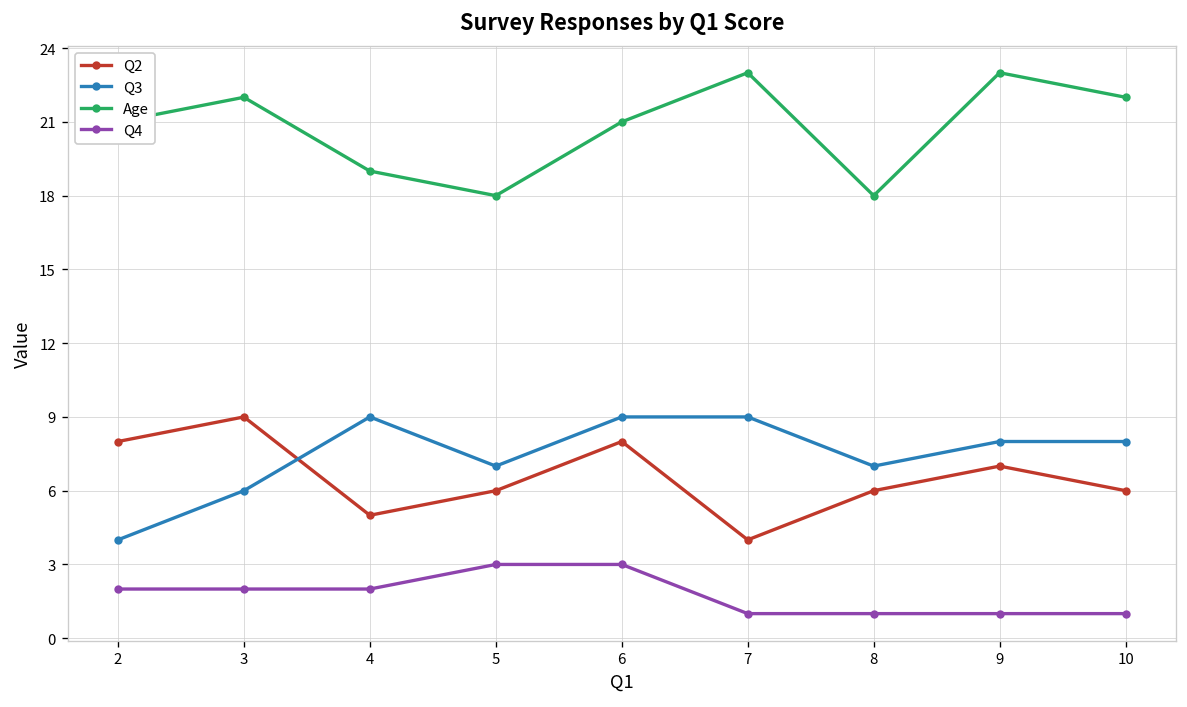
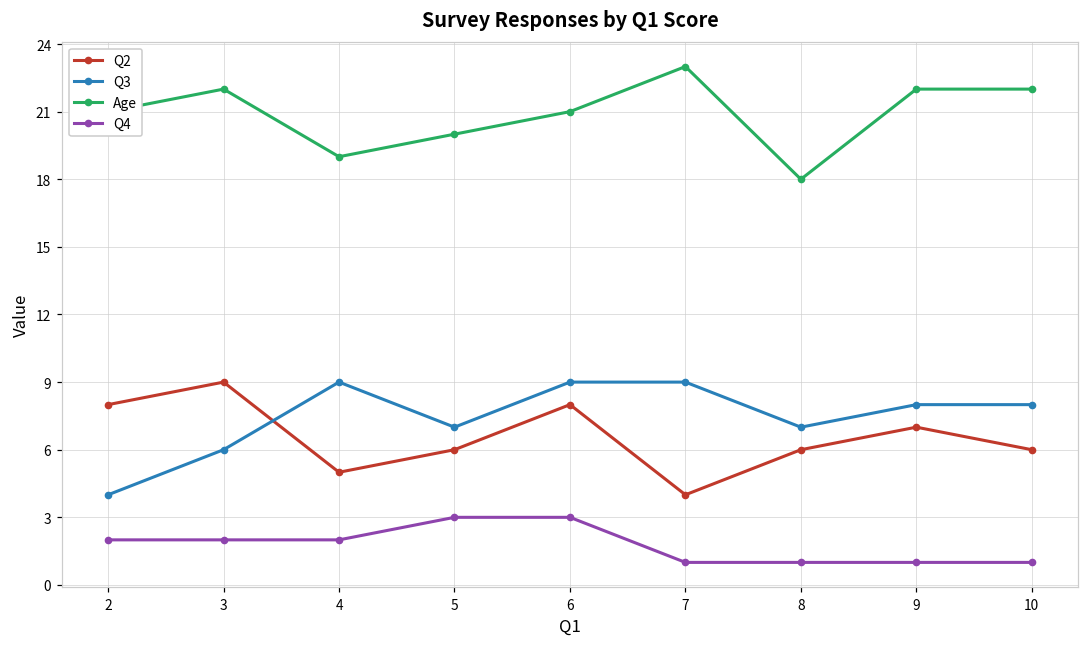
Age, 5: 18 -> 20
Age, 9: 23 -> 22
